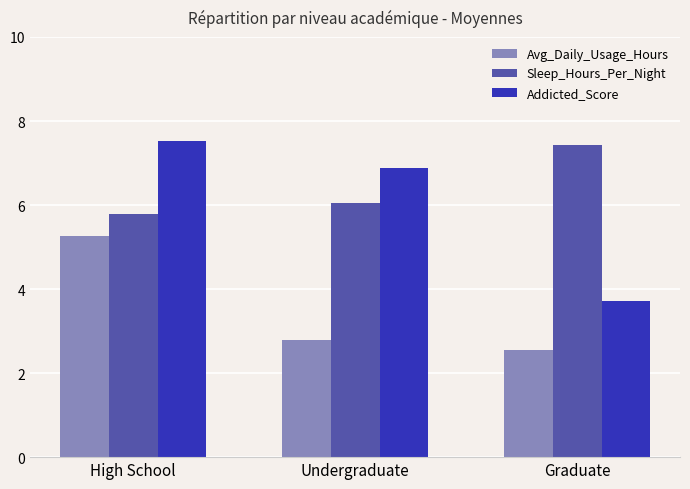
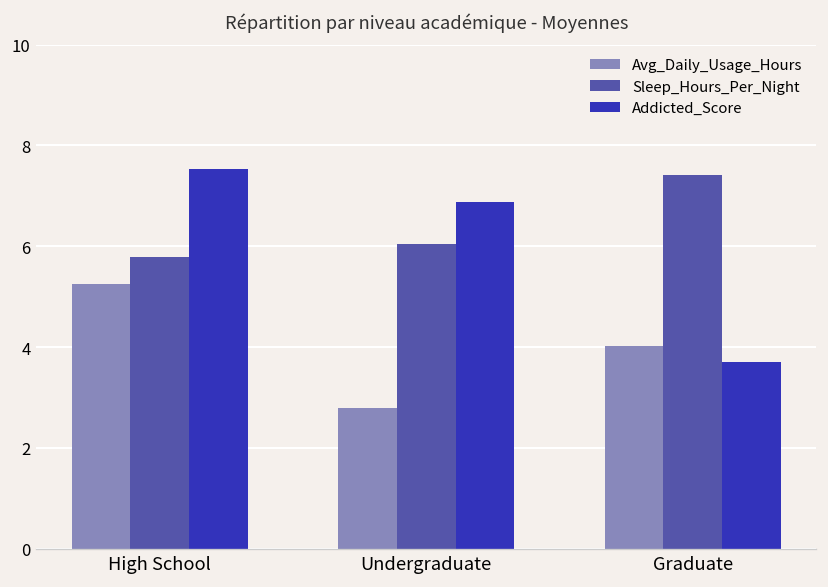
Avg_Daily_Usage_Hours, Graduate: 2.6 -> 4.0
